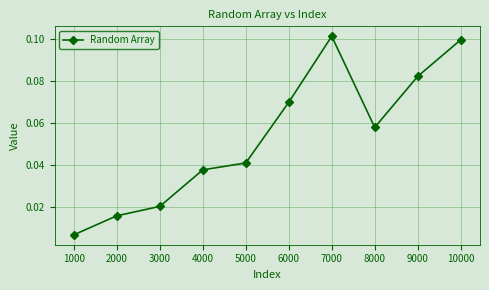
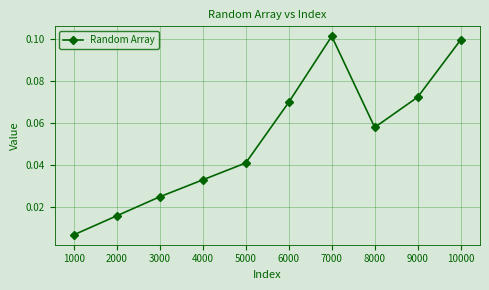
3000: 0.020 -> 0.025
4000: 0.038 -> 0.033
9000: 0.082 -> 0.072
